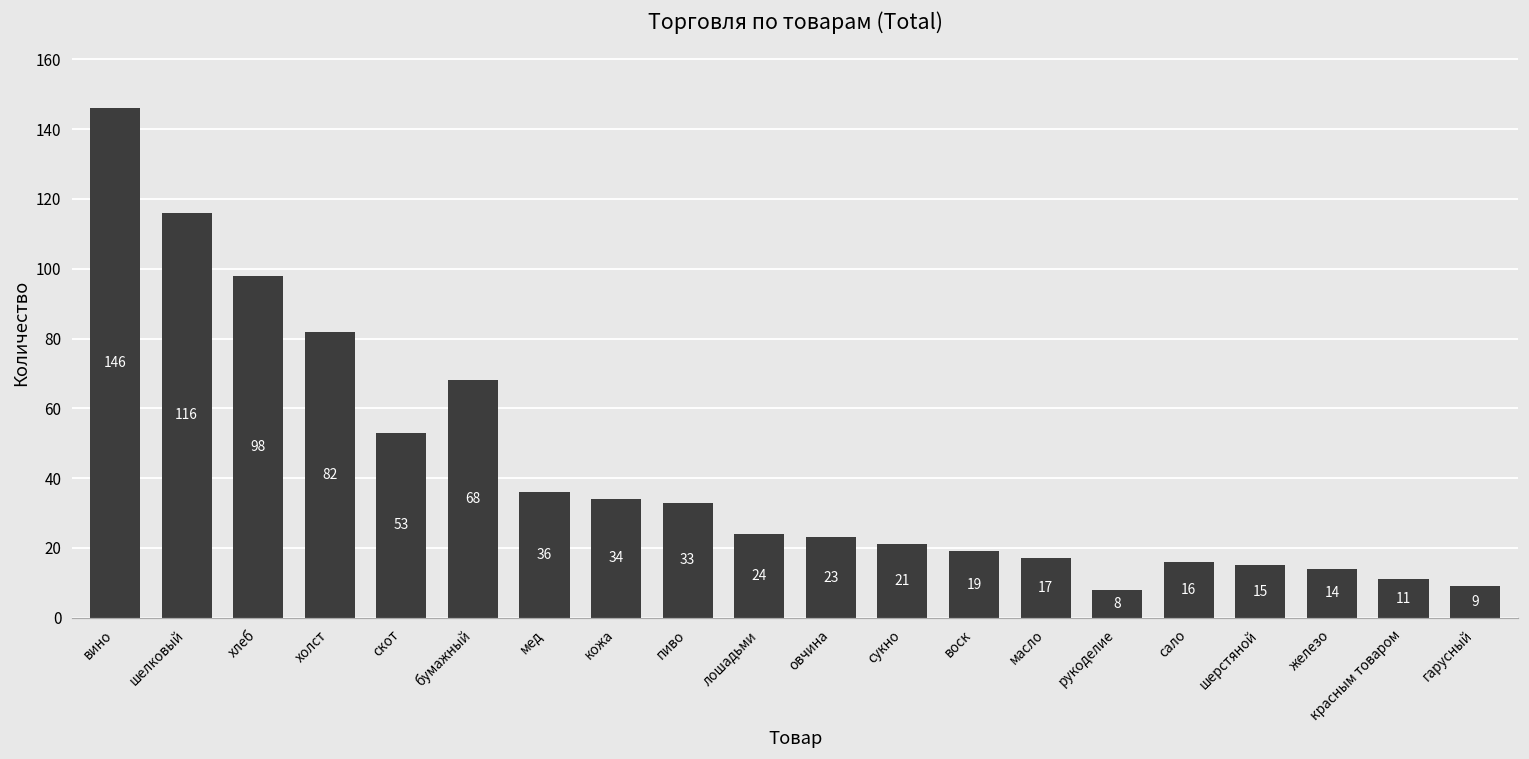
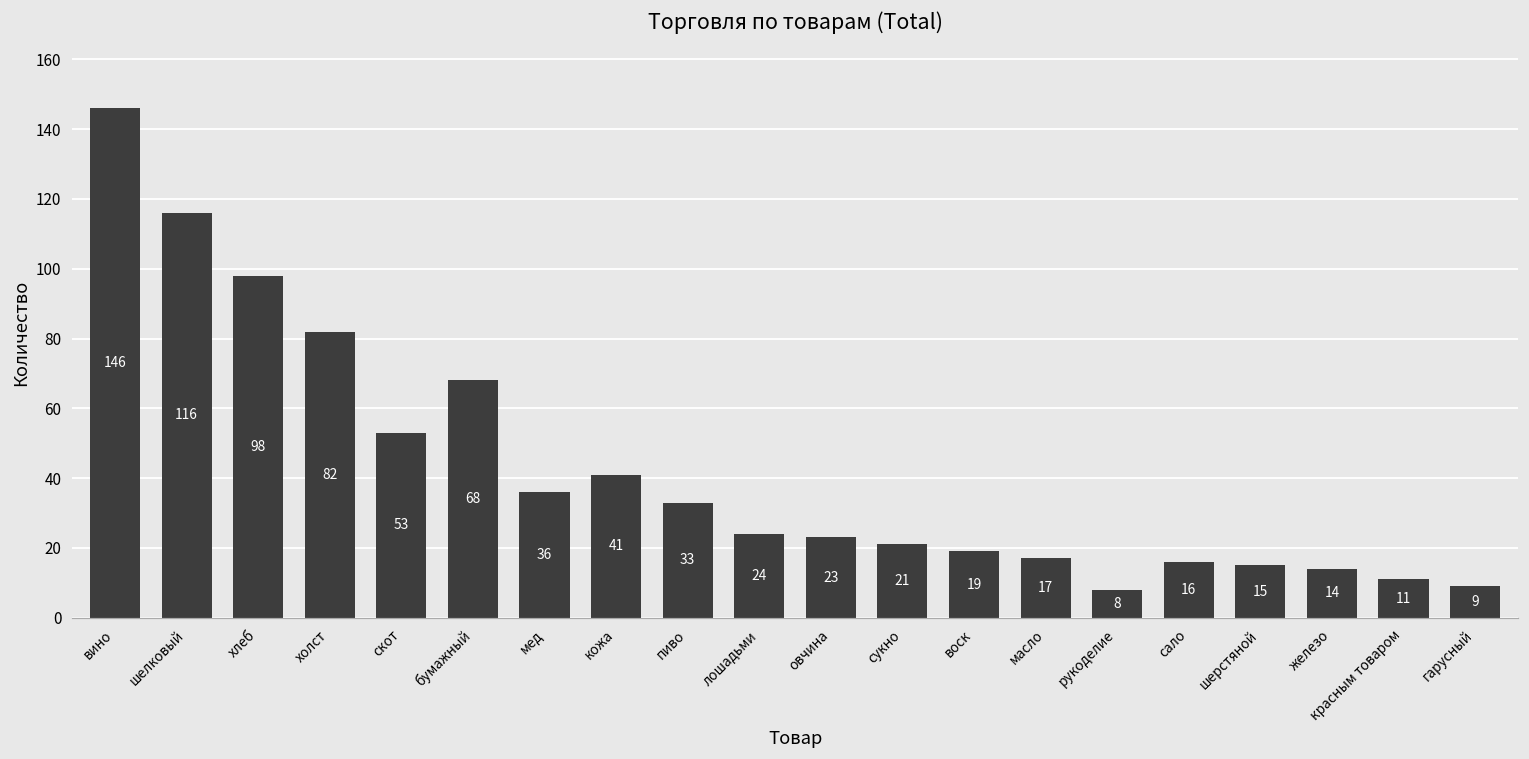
кожа: 34 -> 41
